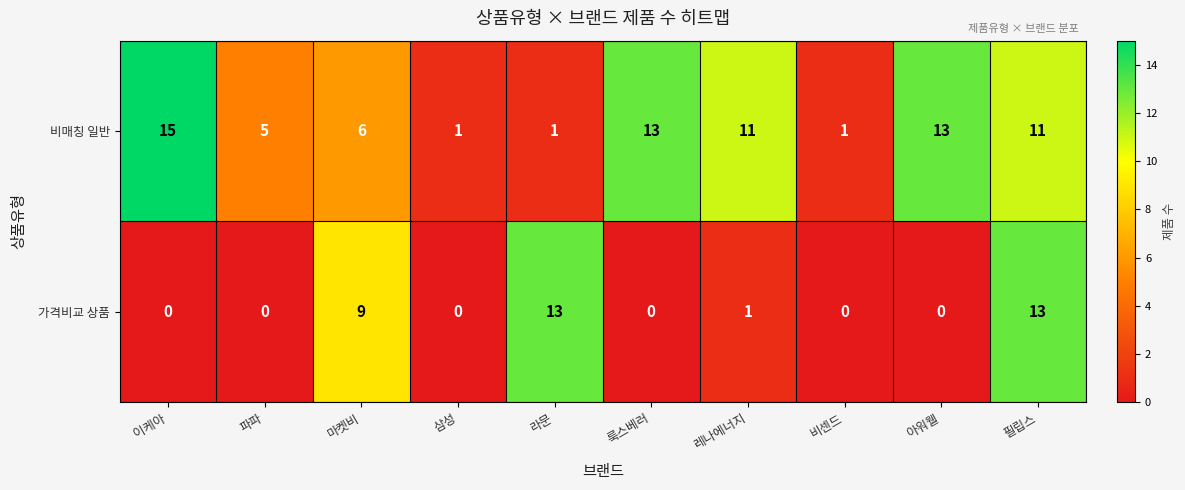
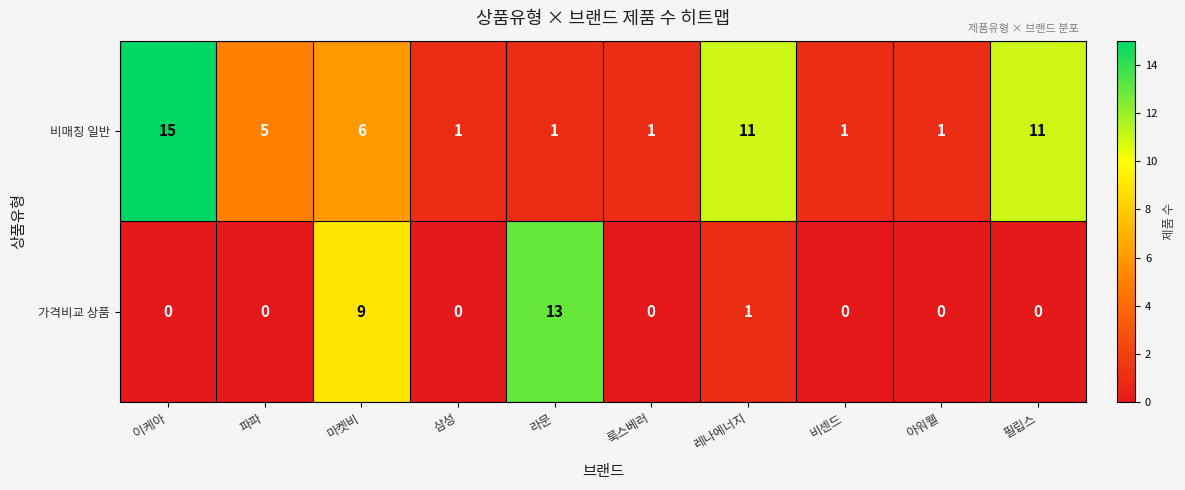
비매칭 일반, 룩스베러: 13 -> 1
비매칭 일반, 아워웰: 13 -> 1
가격비교 상품, 필립스: 13 -> 0
